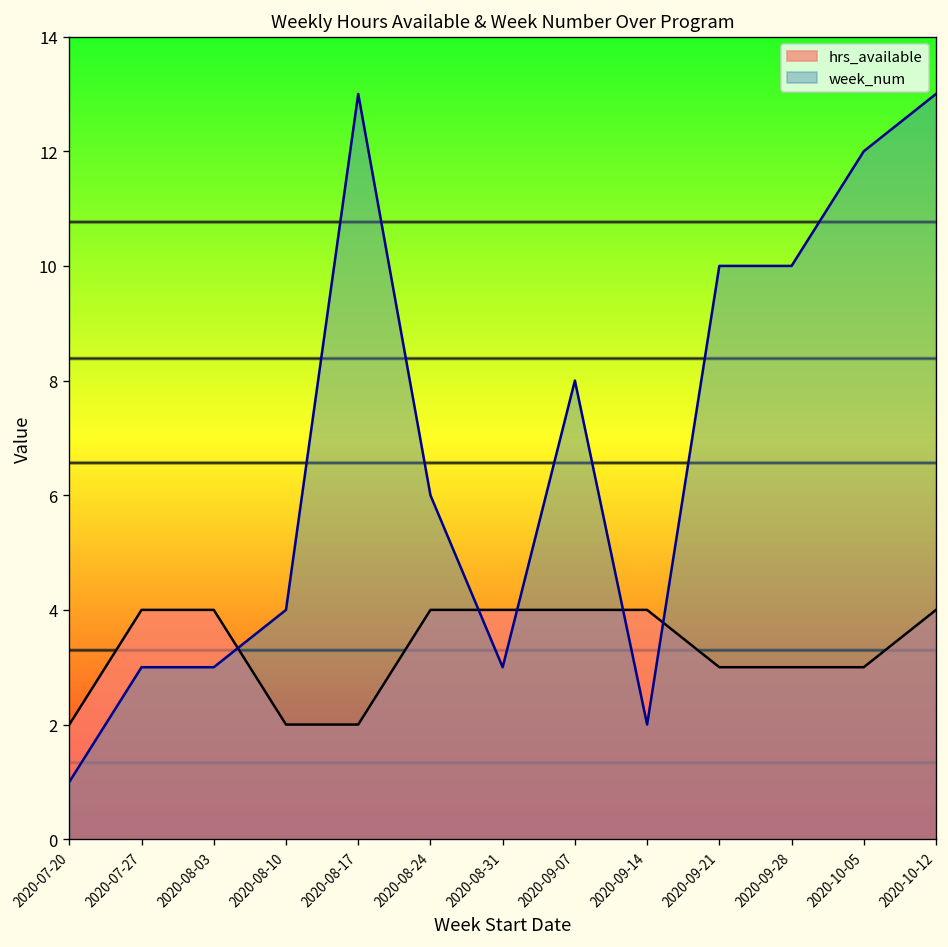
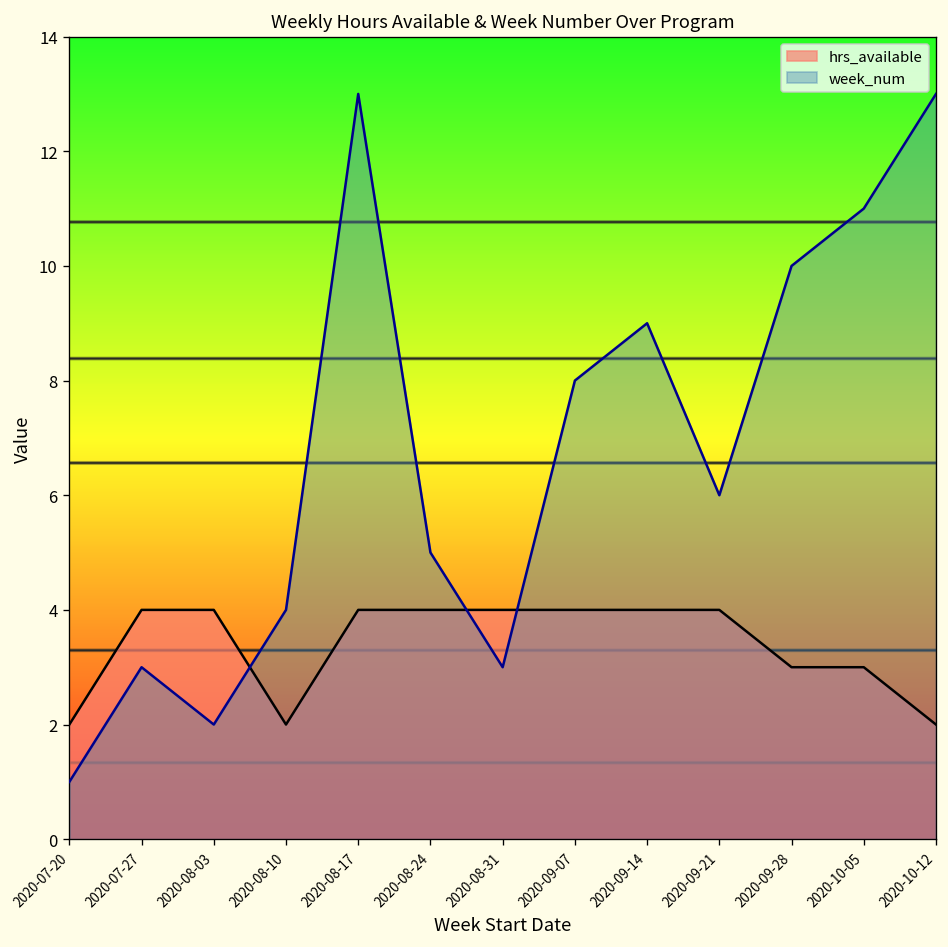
week_num, 2020-08-03: 3 -> 2
hrs_available, 2020-08-17: 2 -> 4
week_num, 2020-08-24: 6 -> 5
week_num, 2020-09-14: 2 -> 9
hrs_available, 2020-09-21: 3 -> 4
week_num, 2020-09-21: 10 -> 6
week_num, 2020-10-05: 12 -> 11
hrs_available, 2020-10-12: 4 -> 2
